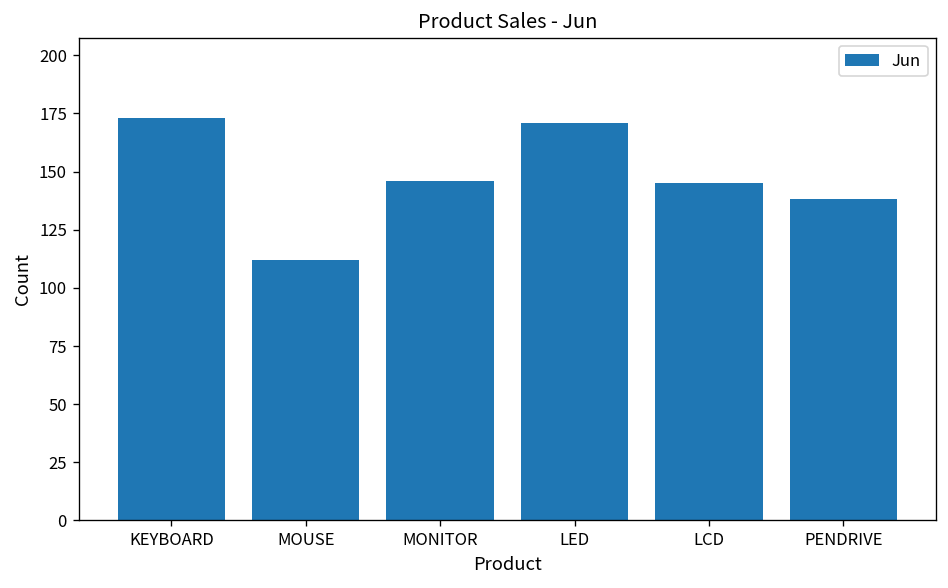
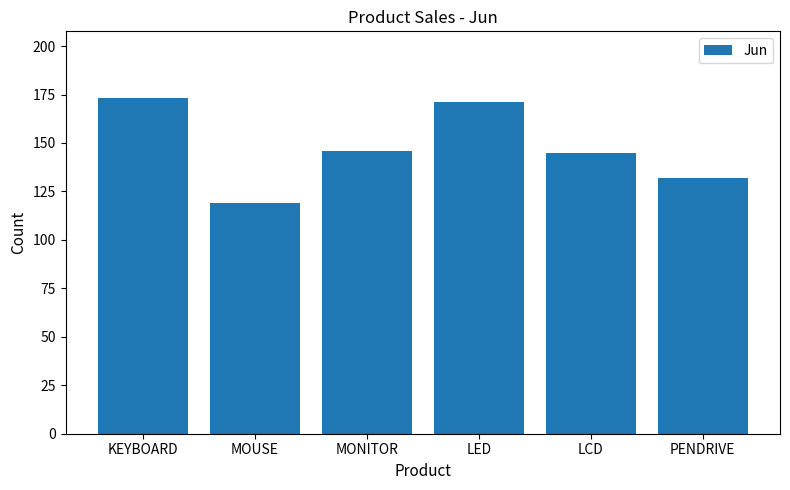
MOUSE: 112 -> 119
PENDRIVE: 138 -> 132
